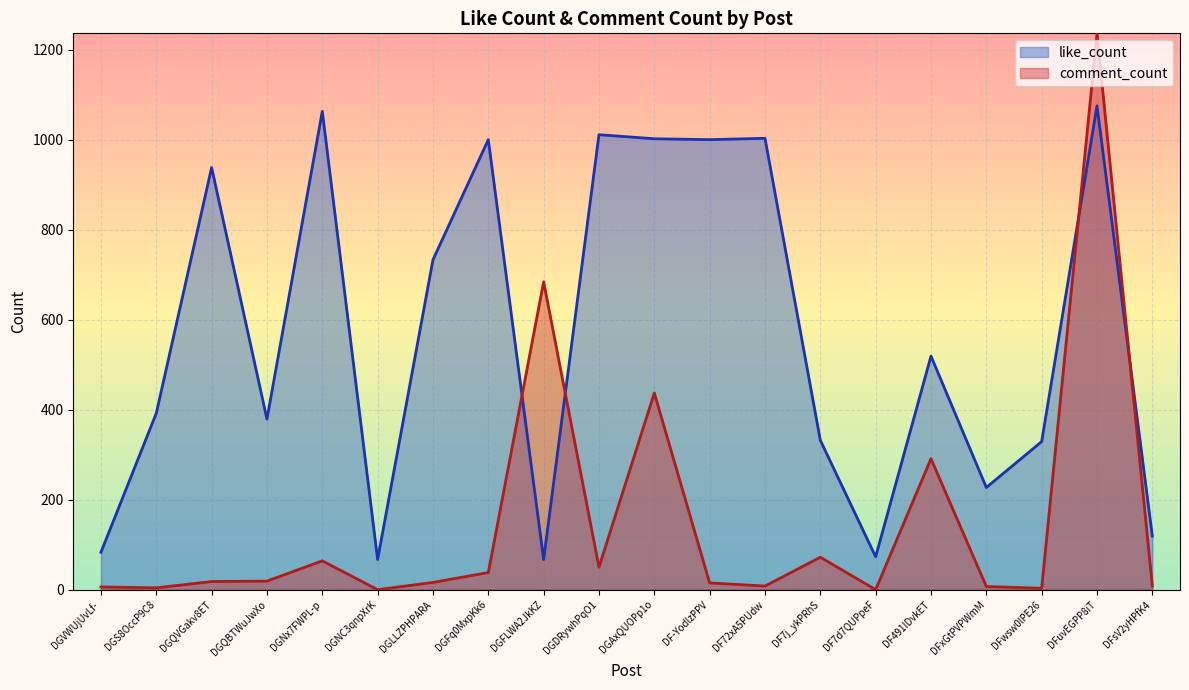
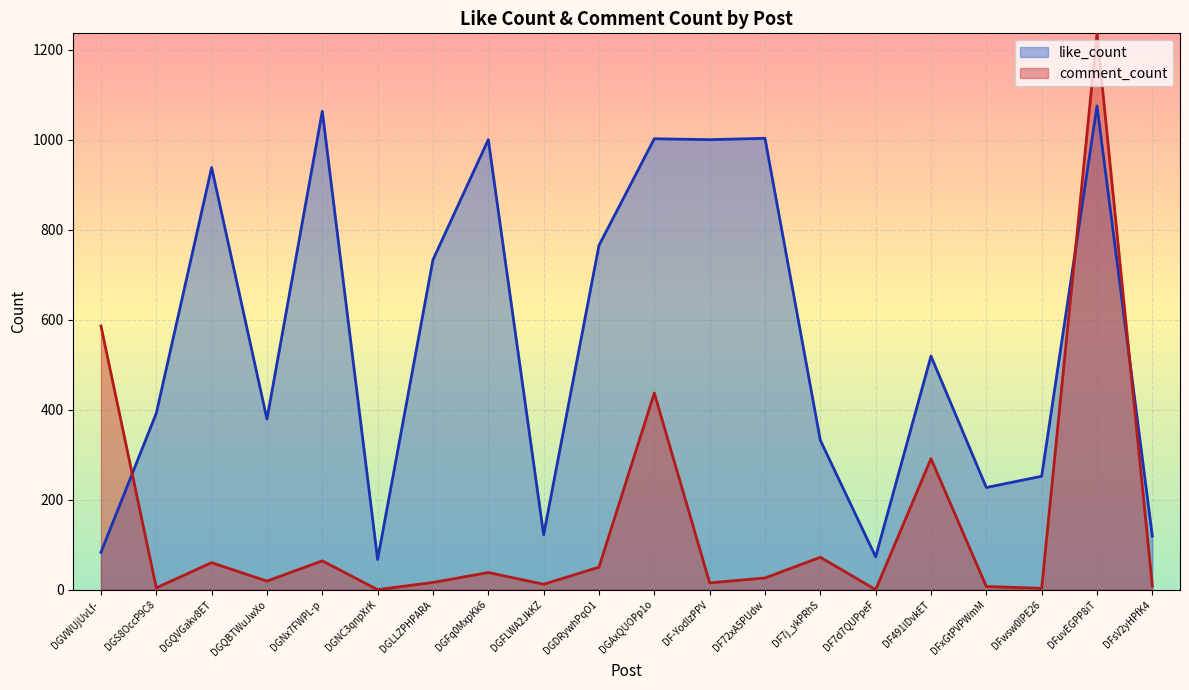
comment_count, DGVWUjUvLf-: 10 -> 590
comment_count, DGQVGakv8ET: 20 -> 60
like_count, DGFLWA2JkKZ: 70 -> 120
comment_count, DGFLWA2JkKZ: 680 -> 10
like_count, DGDRywhPqO1: 1010 -> 770
comment_count, DF72xA5PUdw: 10 -> 30
like_count, DFwsw0lPE26: 330 -> 250
